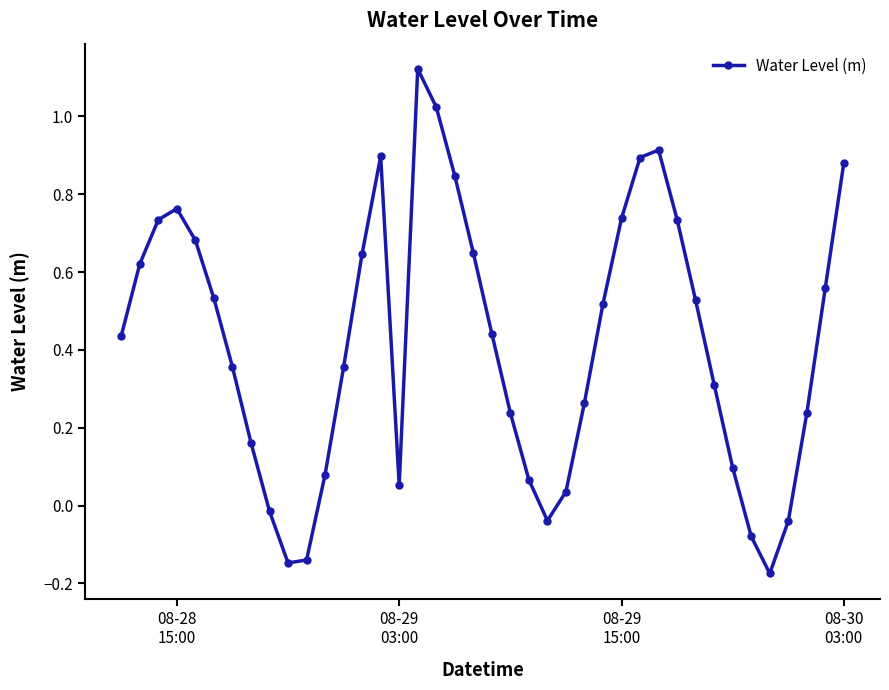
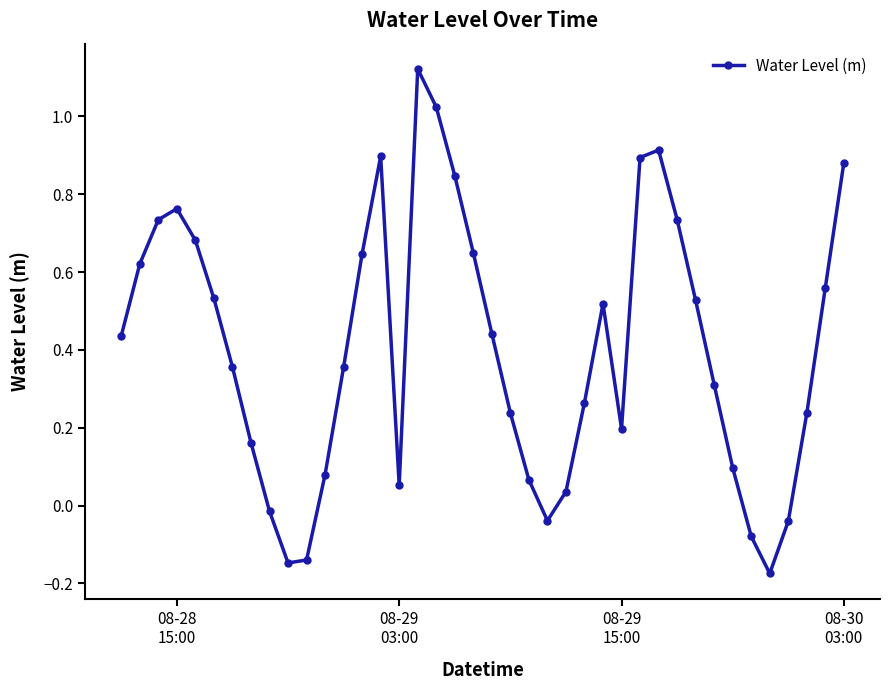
08-29 15:00: 0.74 -> 0.20
